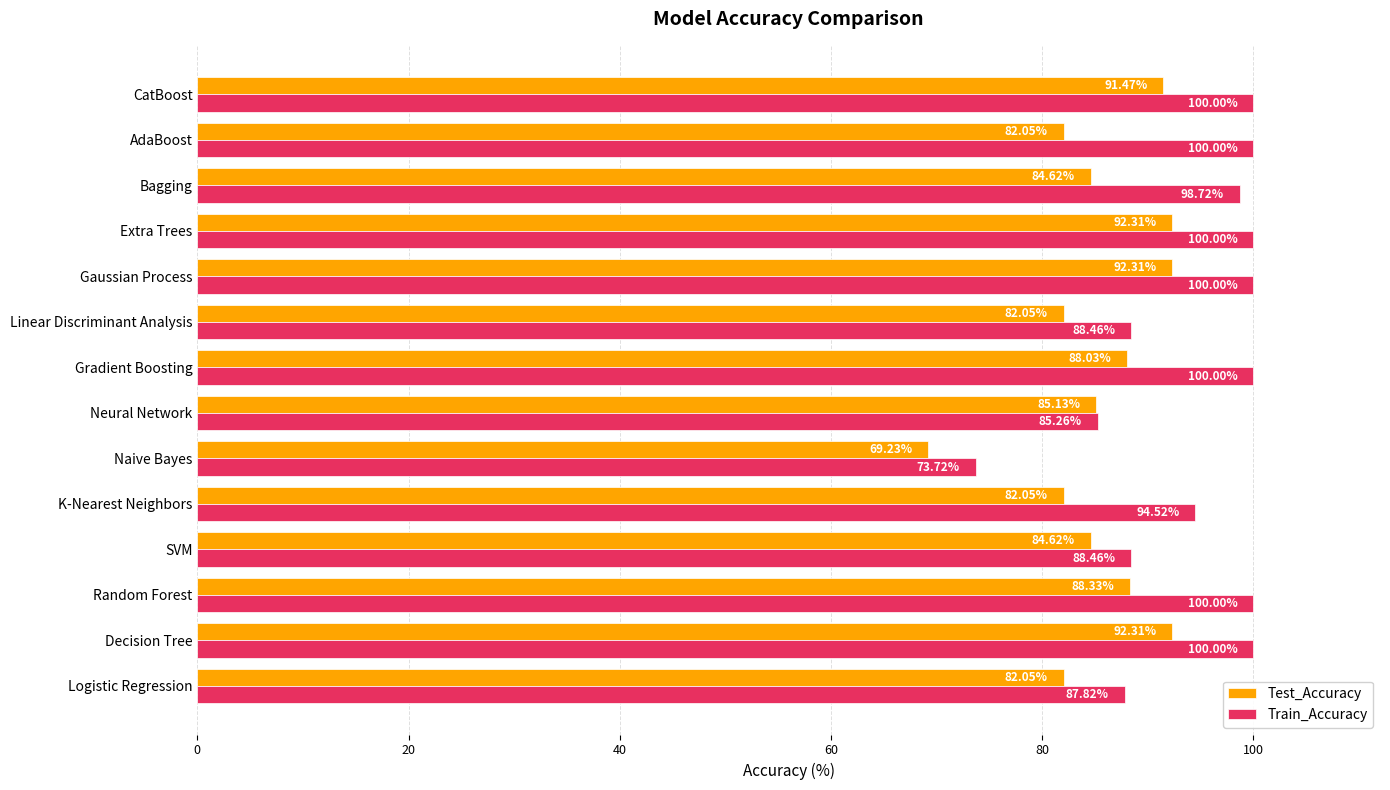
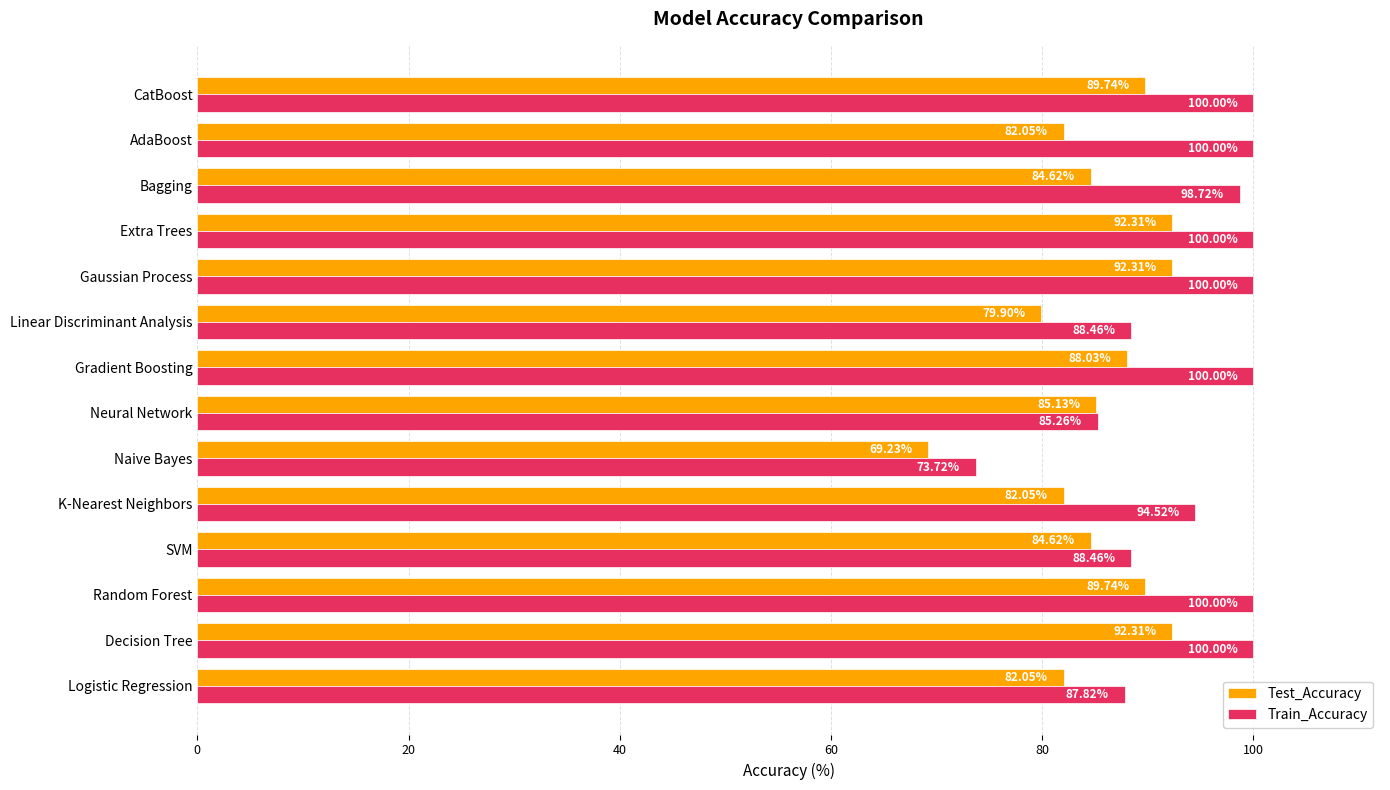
Test_Accuracy, CatBoost: 91.47% -> 89.74%
Test_Accuracy, Linear Discriminant Analysis: 82.05% -> 79.90%
Test_Accuracy, Random Forest: 88.33% -> 89.74%
